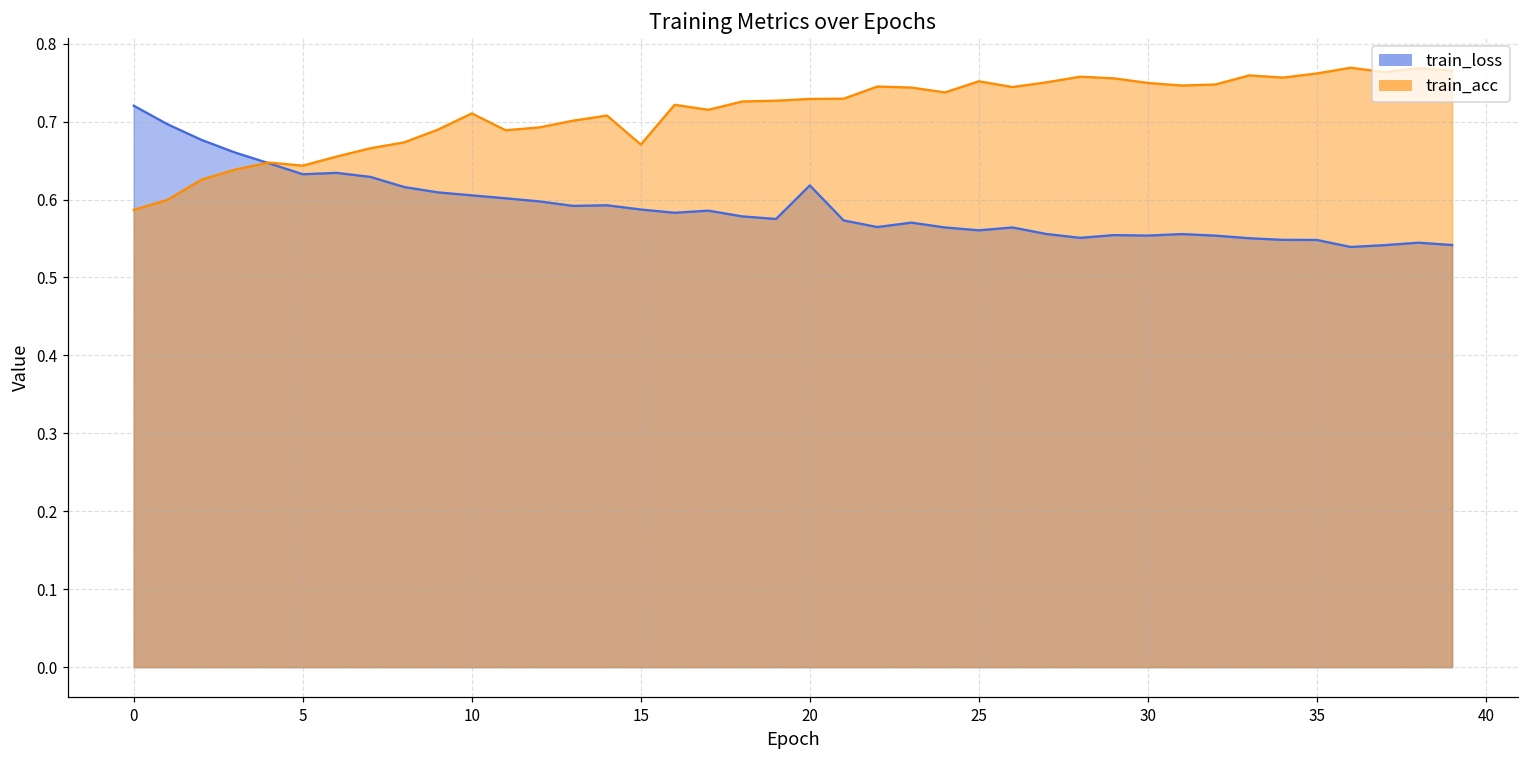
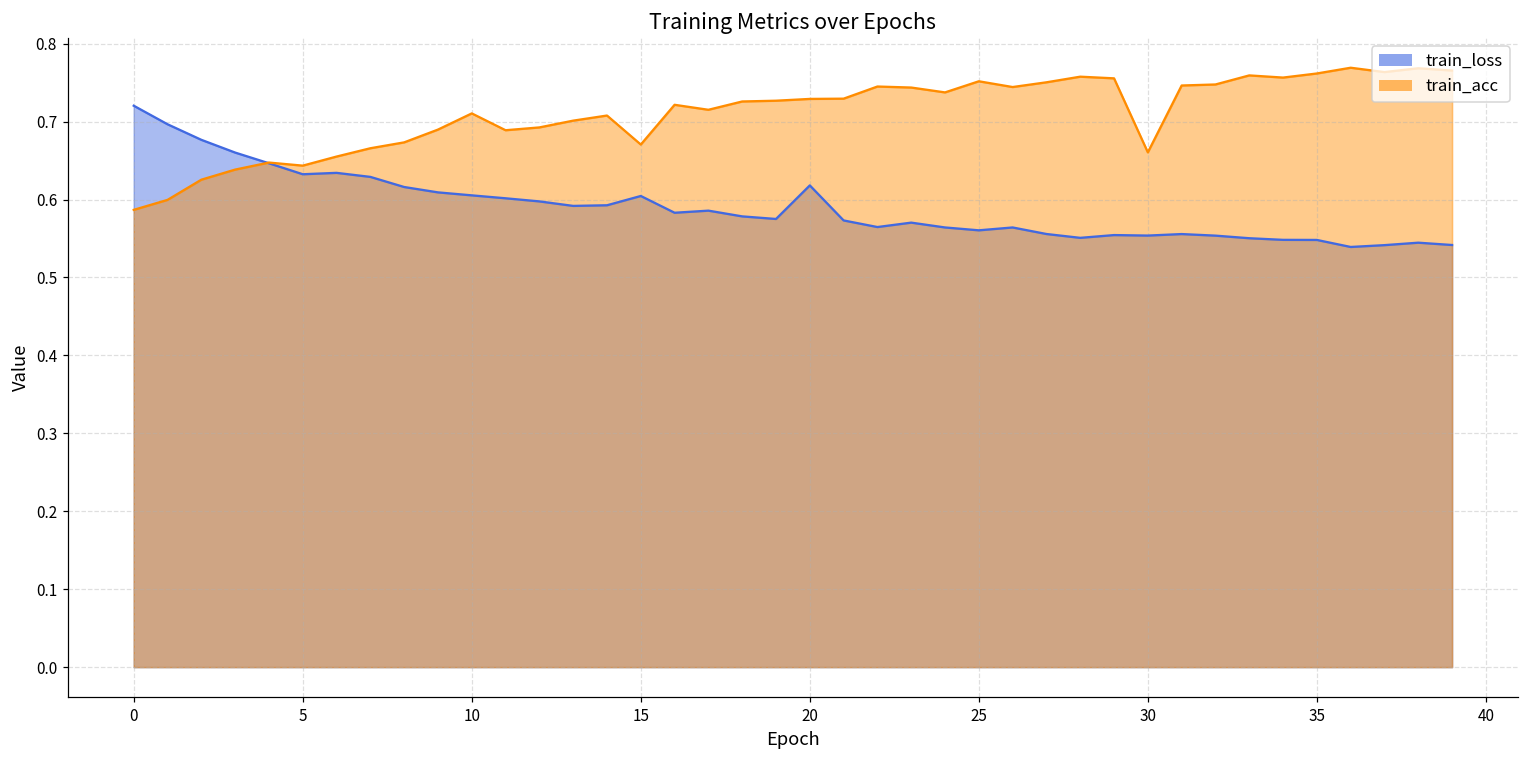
train_loss, 15: 0.59 -> 0.60
train_acc, 30: 0.75 -> 0.66
